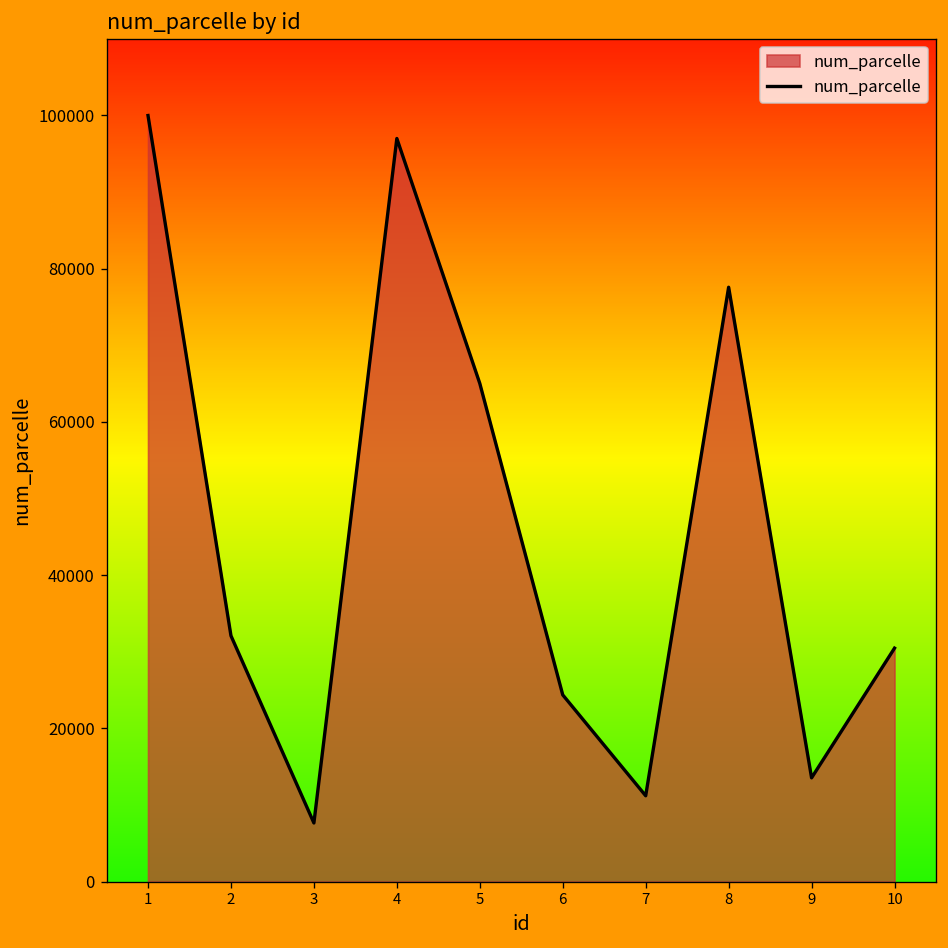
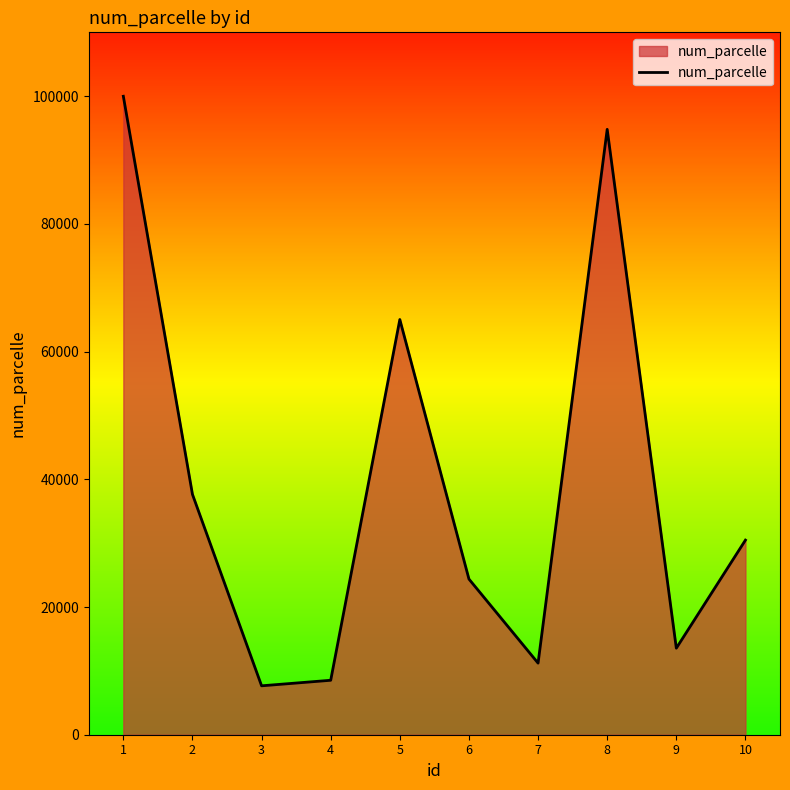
2: 32000 -> 38000
4: 97000 -> 9000
8: 78000 -> 95000
